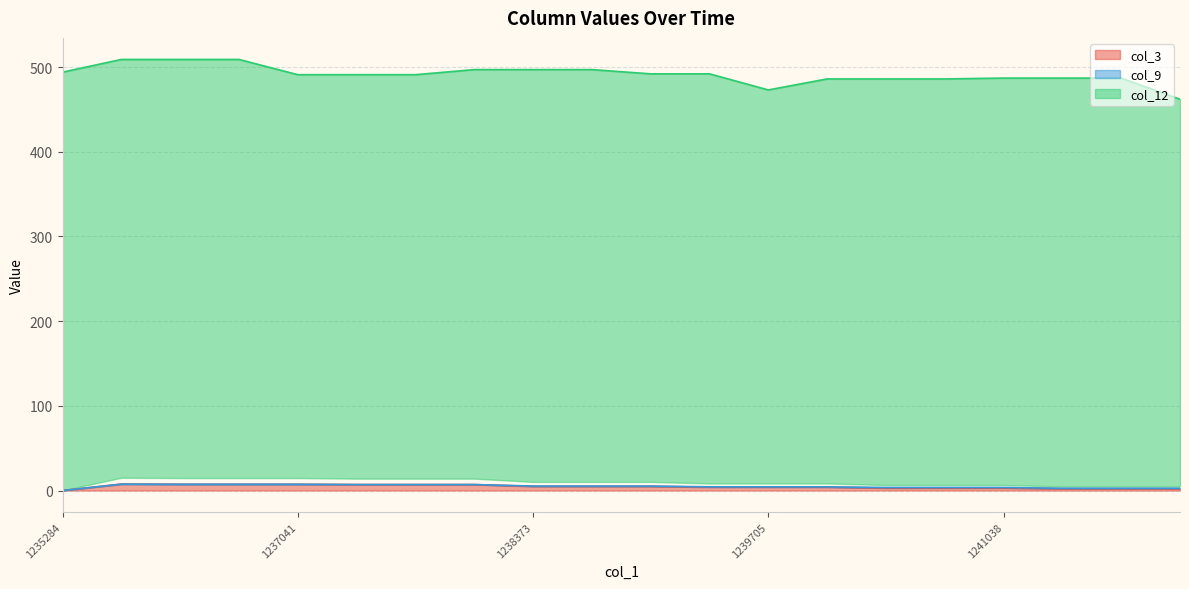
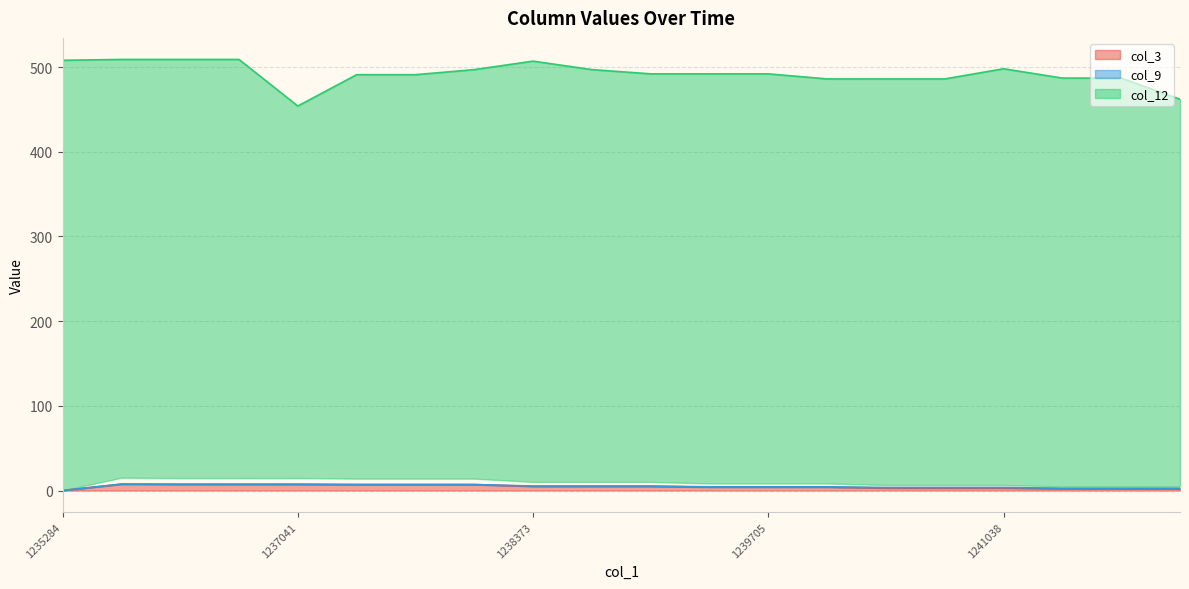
col_12, 1235284: 490 -> 510
col_12, 1237041: 490 -> 450
col_12, 1238373: 500 -> 510
col_12, 1239705: 470 -> 490
col_12, 1241038: 490 -> 500
